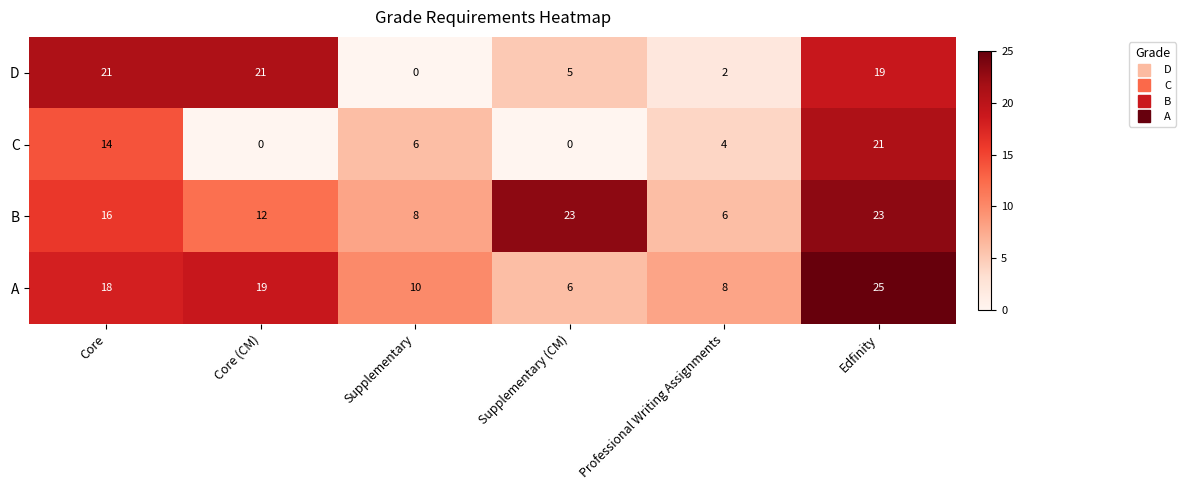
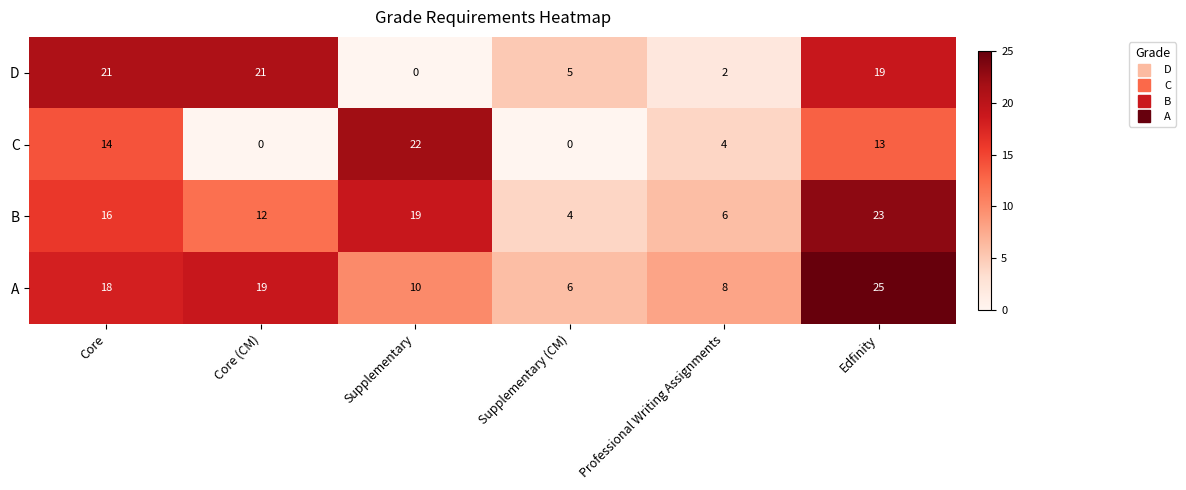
C, Supplementary: 6 -> 22
C, Edfinity: 21 -> 13
B, Supplementary: 8 -> 19
B, Supplementary (CM): 23 -> 4
